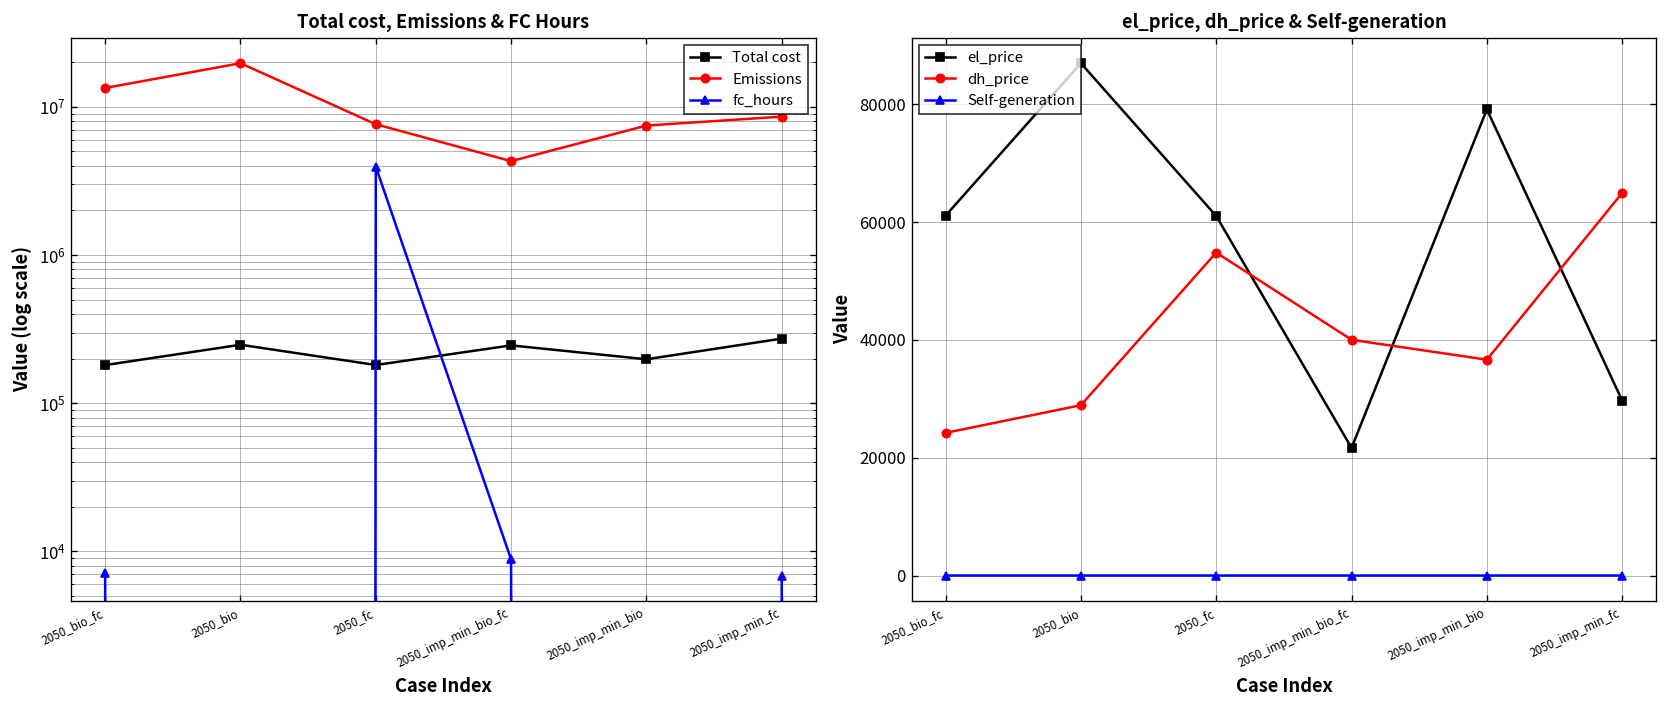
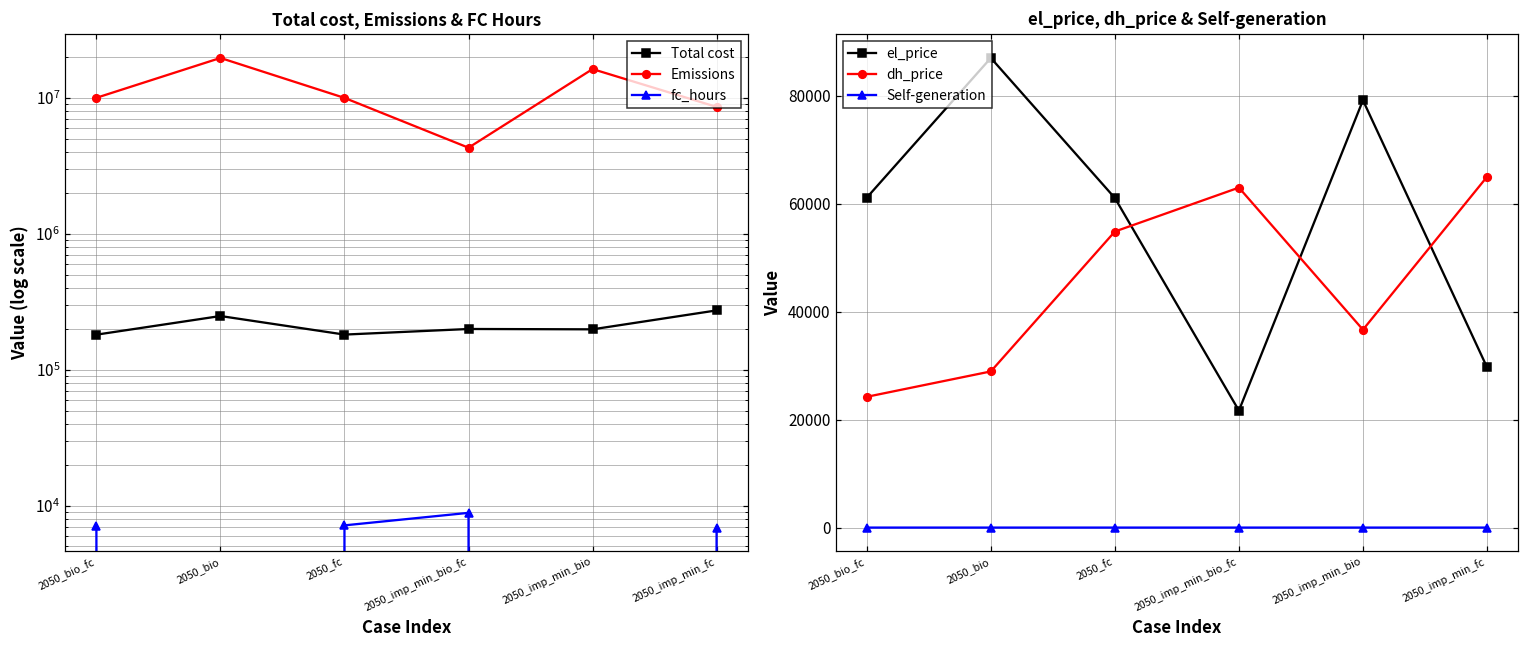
Total cost, Emissions & FC Hours, Emissions, 2050_bio_fc: 13000000 -> 10000000
Total cost, Emissions & FC Hours, Emissions, 2050_fc: 8000000 -> 10000000
Total cost, Emissions & FC Hours, fc_hours, 2050_fc: 3900000 -> 7000
Total cost, Emissions & FC Hours, Total cost, 2050_imp_min_bio_fc: 250000 -> 200000
Total cost, Emissions & FC Hours, Emissions, 2050_imp_min_bio: 7000000 -> 16000000
el_price, dh_price & Self-generation, dh_price, 2050_imp_min_bio_fc: 40000 -> 63000
